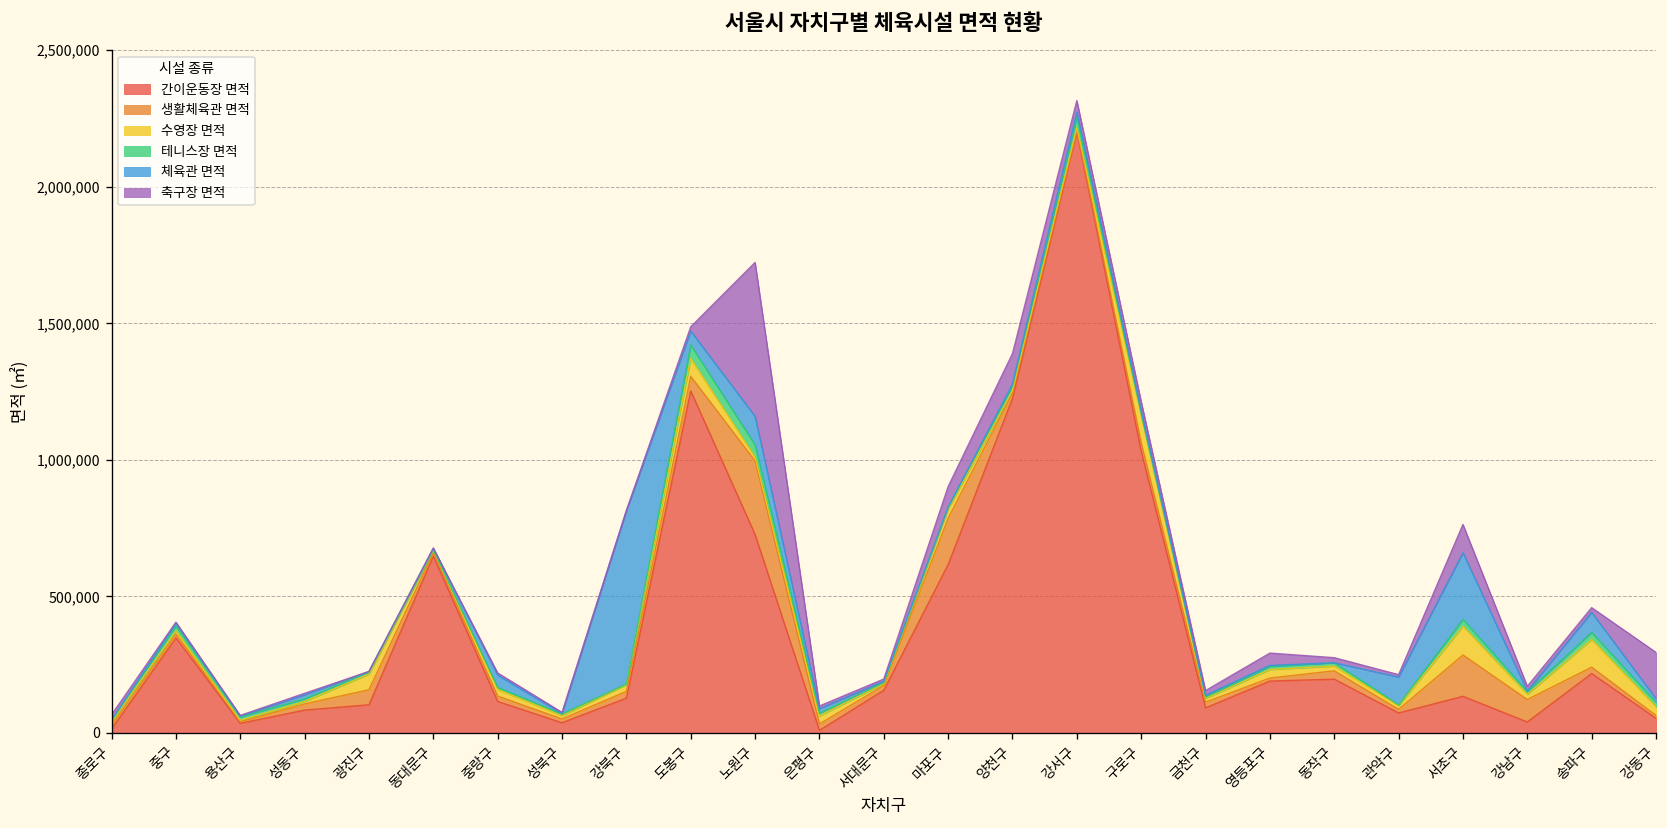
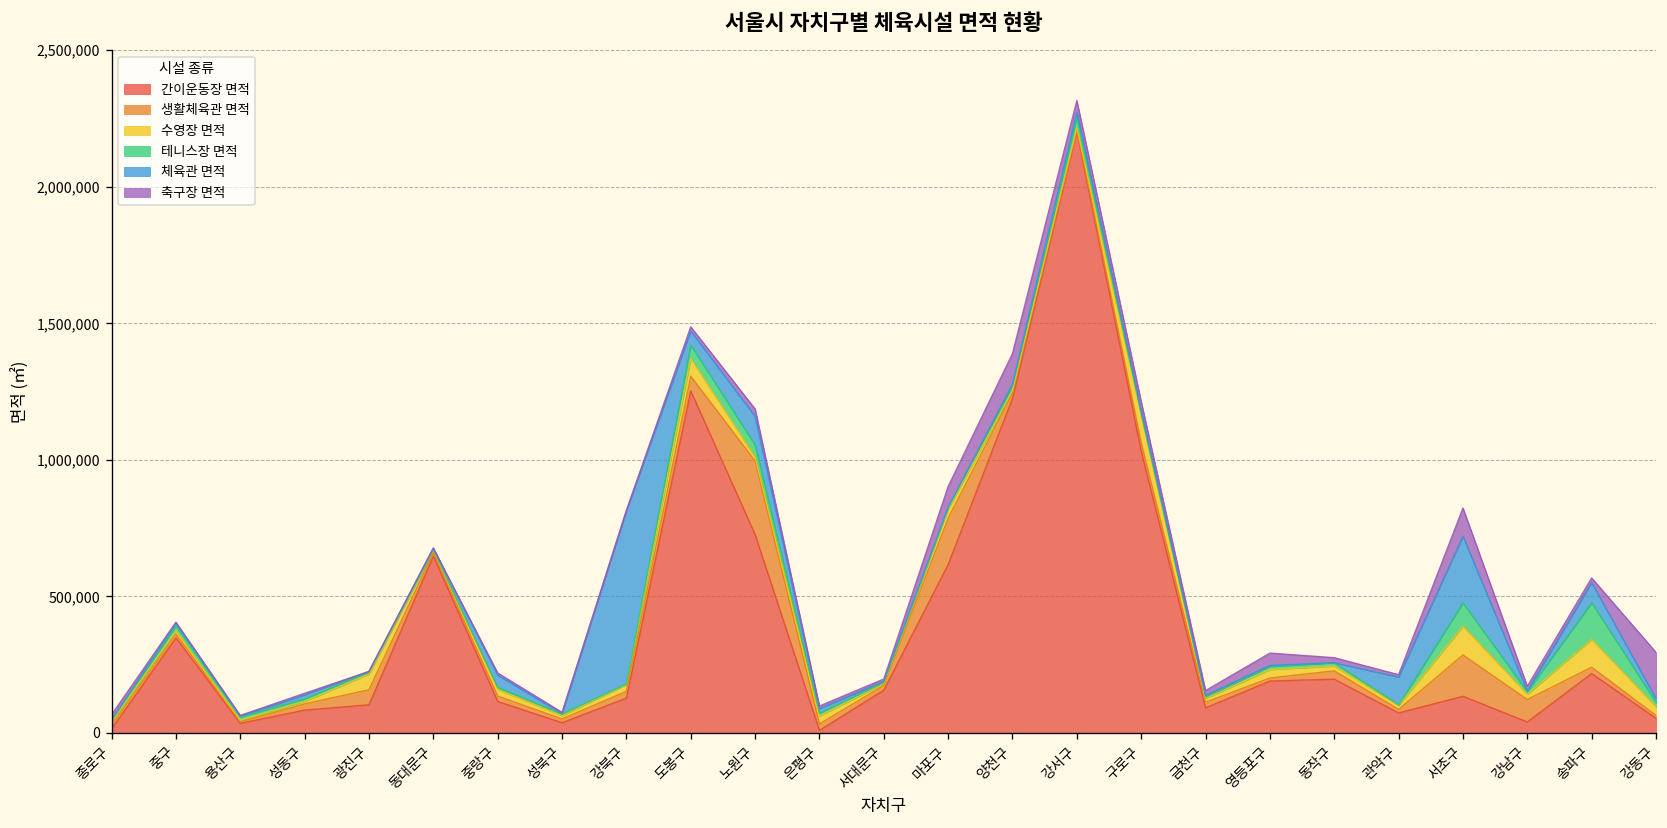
축구장 면적, 노원구: 560,000 -> 30,000
테니스장 면적, 서초구: 30,000 -> 90,000
테니스장 면적, 송파구: 30,000 -> 130,000
